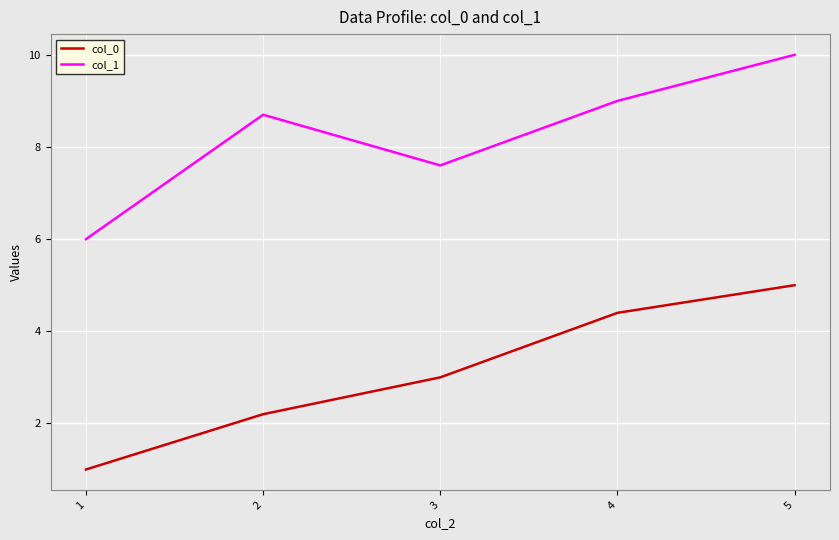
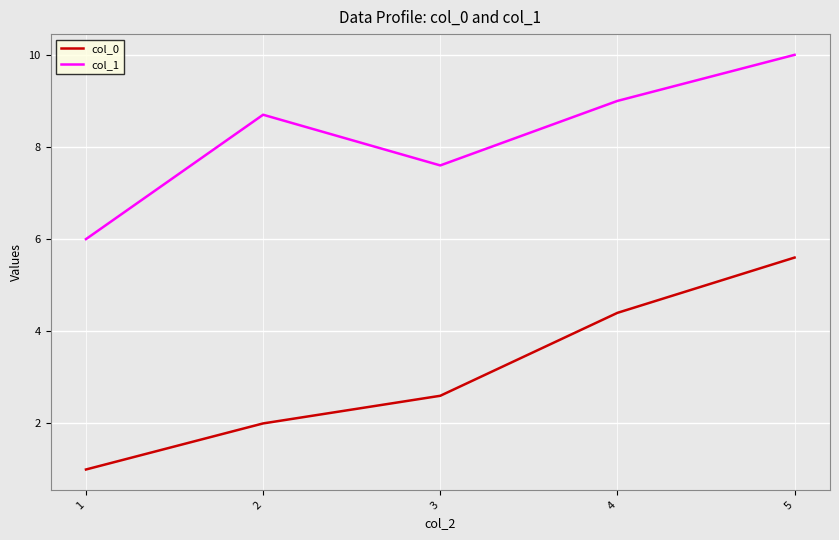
col_0, 2: 2.2 -> 2.0
col_0, 3: 3.0 -> 2.6
col_0, 5: 5.0 -> 5.6
